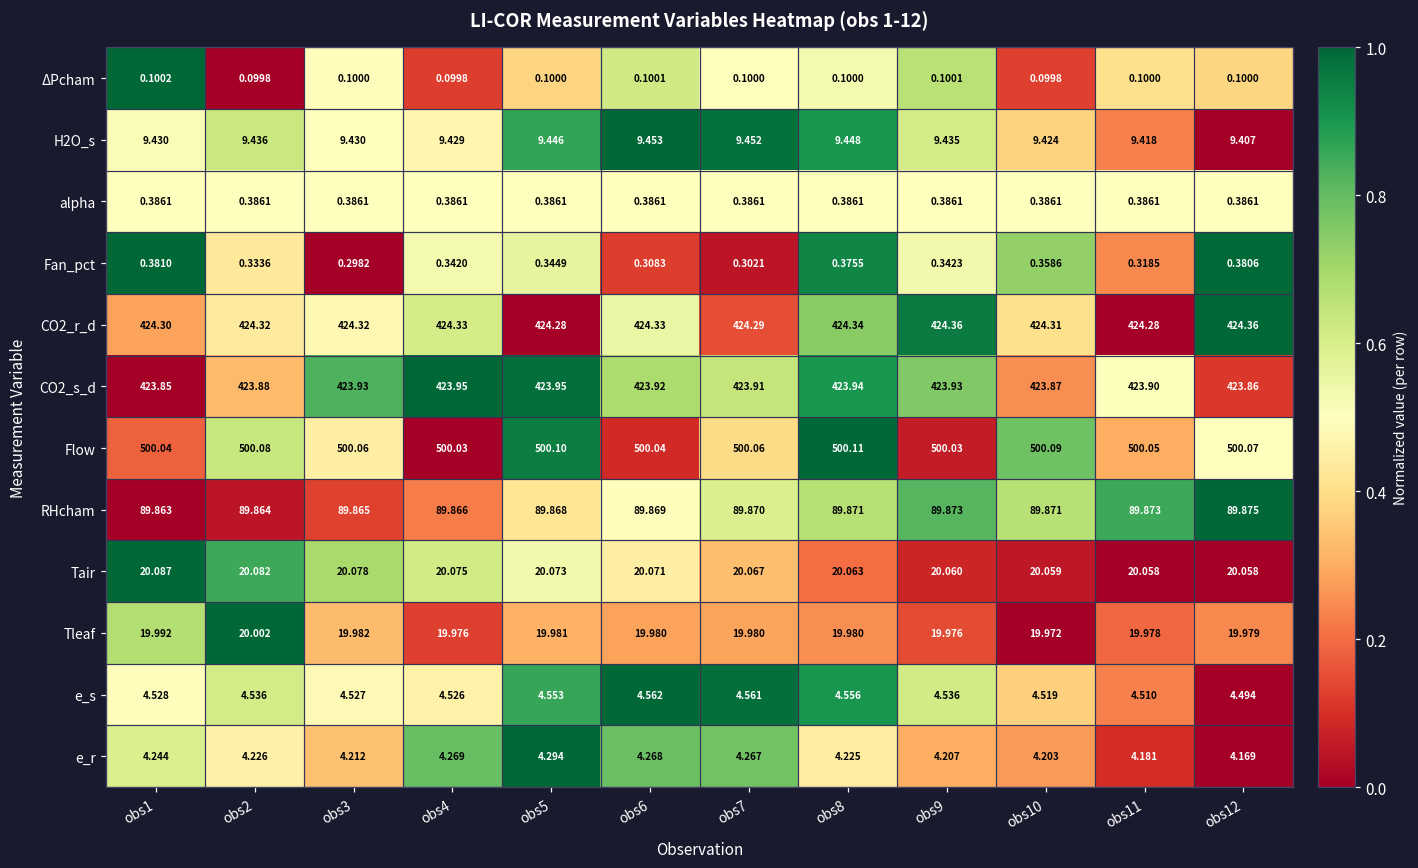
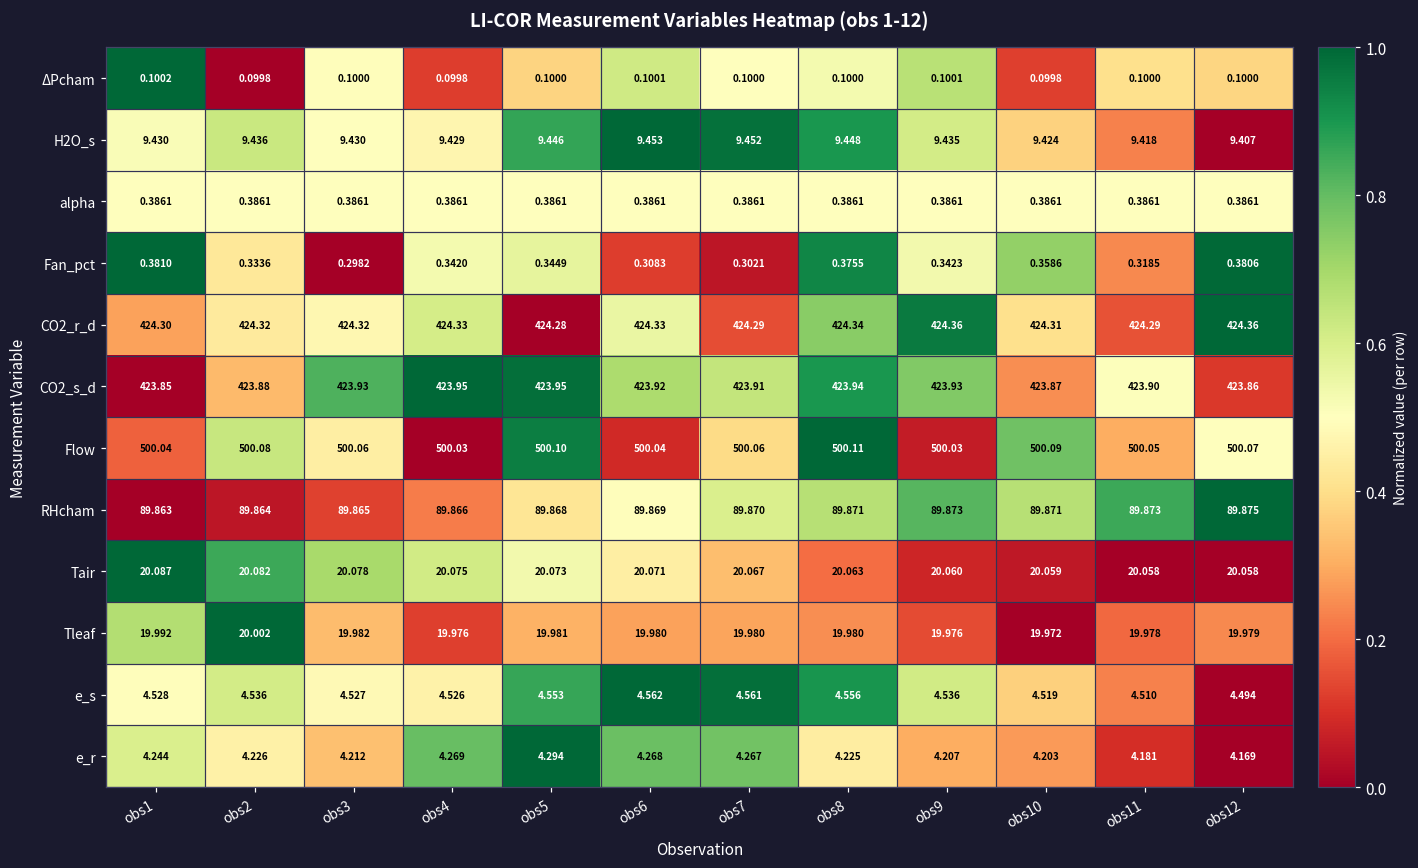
CO2_r_d, obs11: 424.28 -> 424.29
